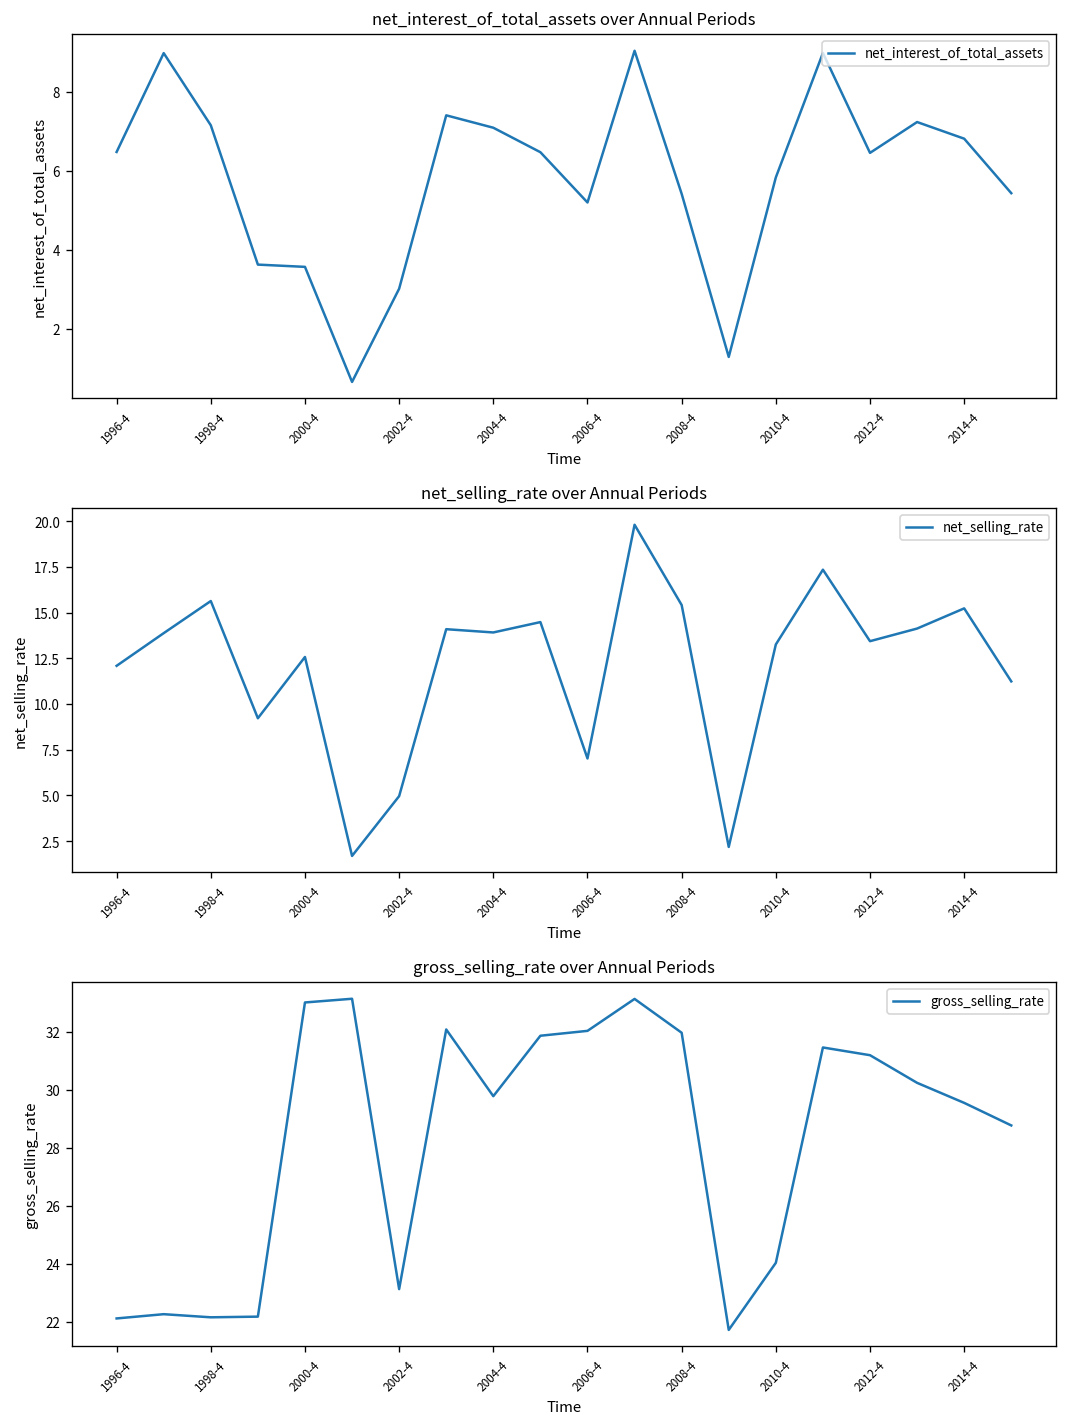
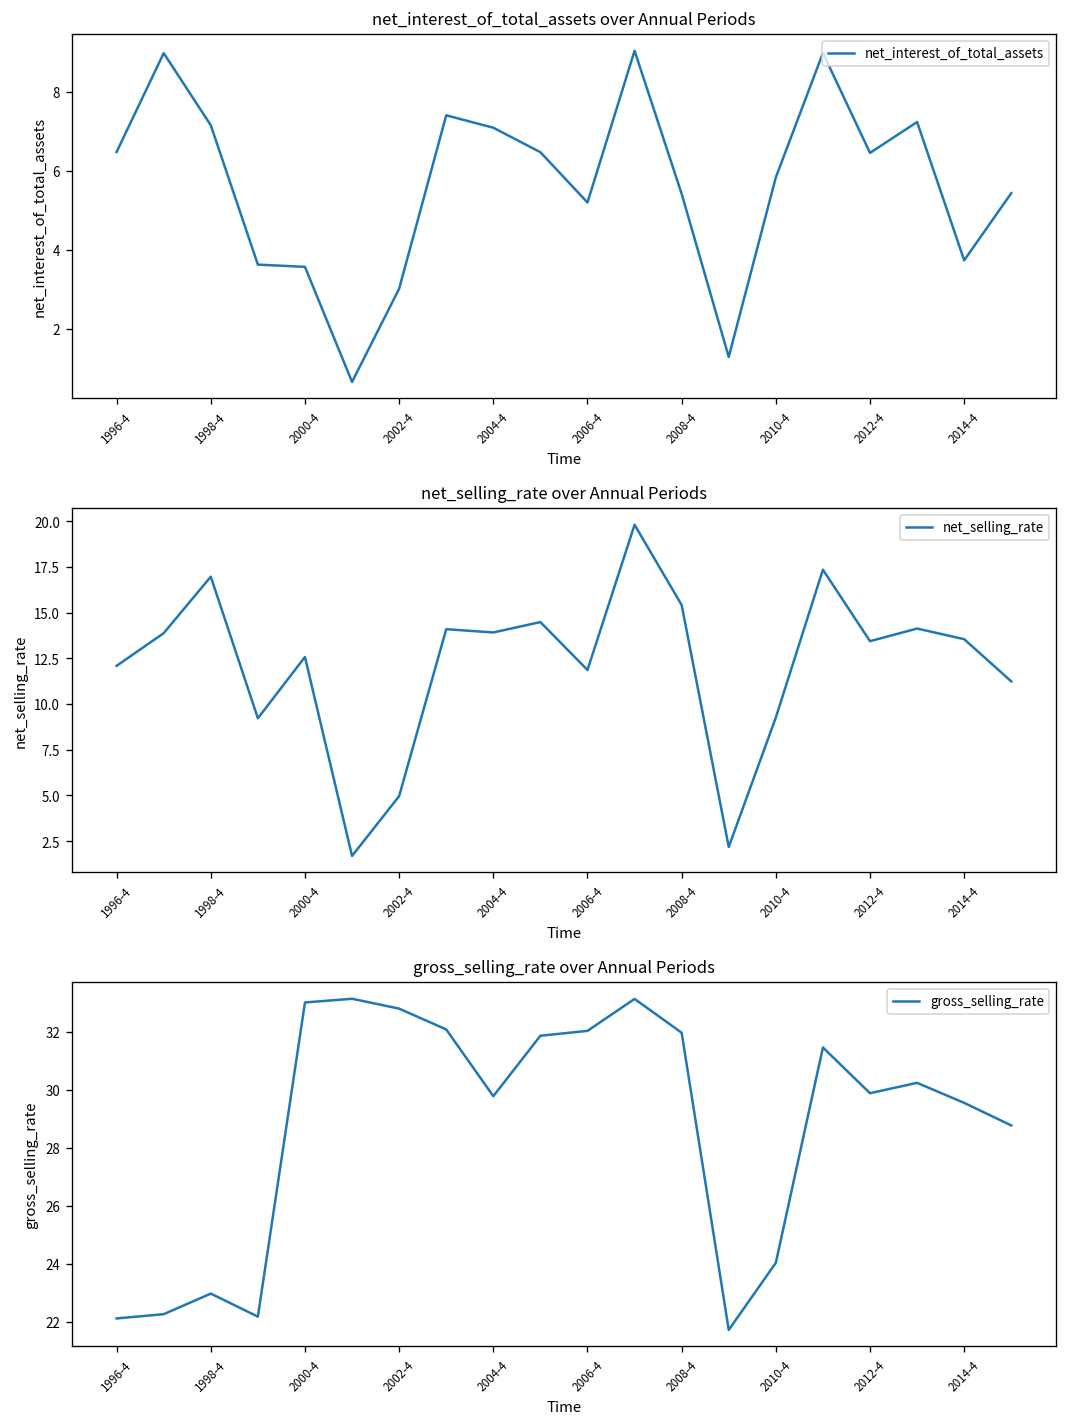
net_interest_of_total_assets over Annual Periods, 2014-4: 6.8 -> 3.7
net_selling_rate over Annual Periods, 1998-4: 15.6 -> 17.0
net_selling_rate over Annual Periods, 2006-4: 7.0 -> 11.9
net_selling_rate over Annual Periods, 2010-4: 13.3 -> 9.3
net_selling_rate over Annual Periods, 2014-4: 15.2 -> 13.5
gross_selling_rate over Annual Periods, 1998-4: 22.2 -> 23.0
gross_selling_rate over Annual Periods, 2002-4: 23.1 -> 32.8
gross_selling_rate over Annual Periods, 2012-4: 31.2 -> 29.9
